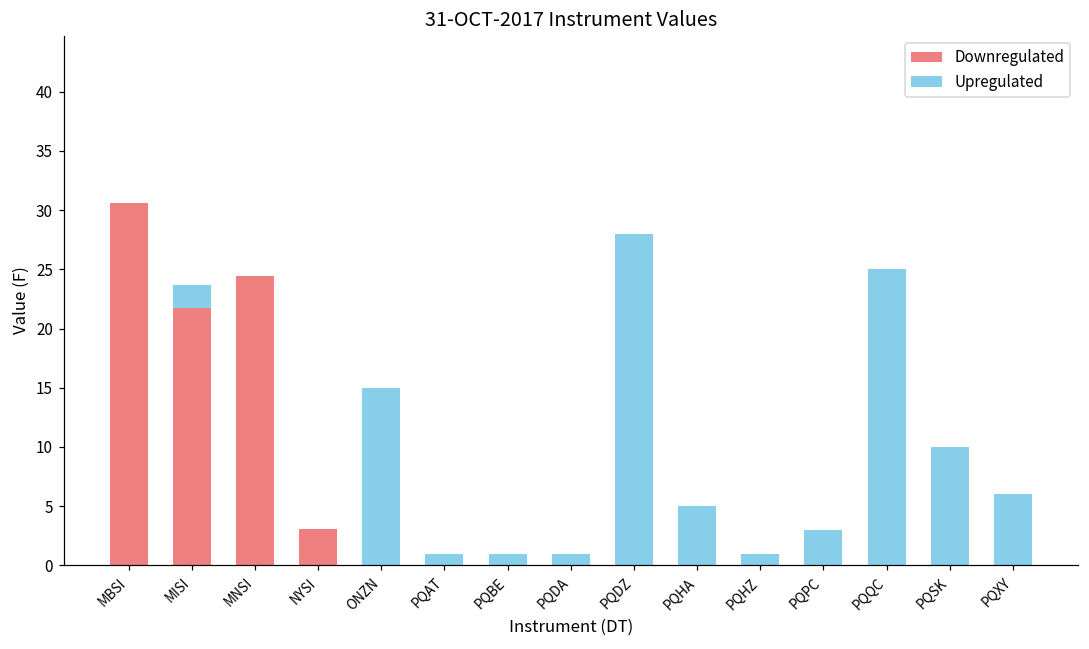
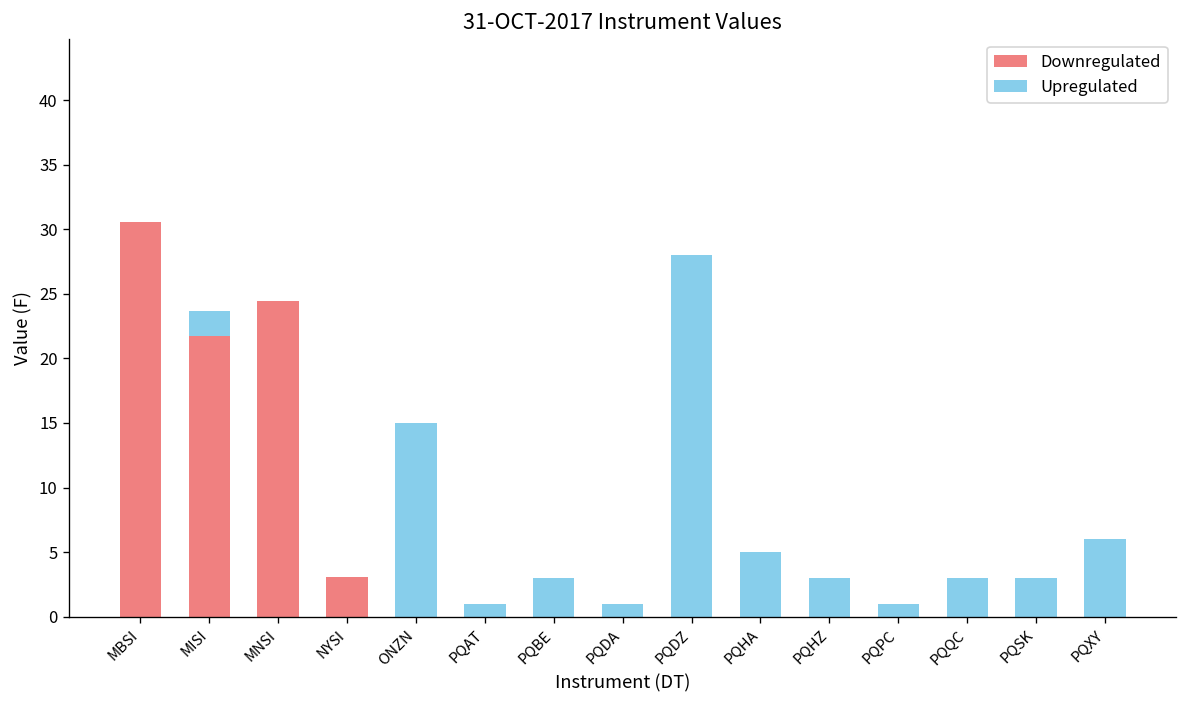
Upregulated, PQBE: 1 -> 3
Upregulated, PQHZ: 1 -> 3
Upregulated, PQPC: 3 -> 1
Upregulated, PQQC: 25 -> 3
Upregulated, PQSK: 10 -> 3
